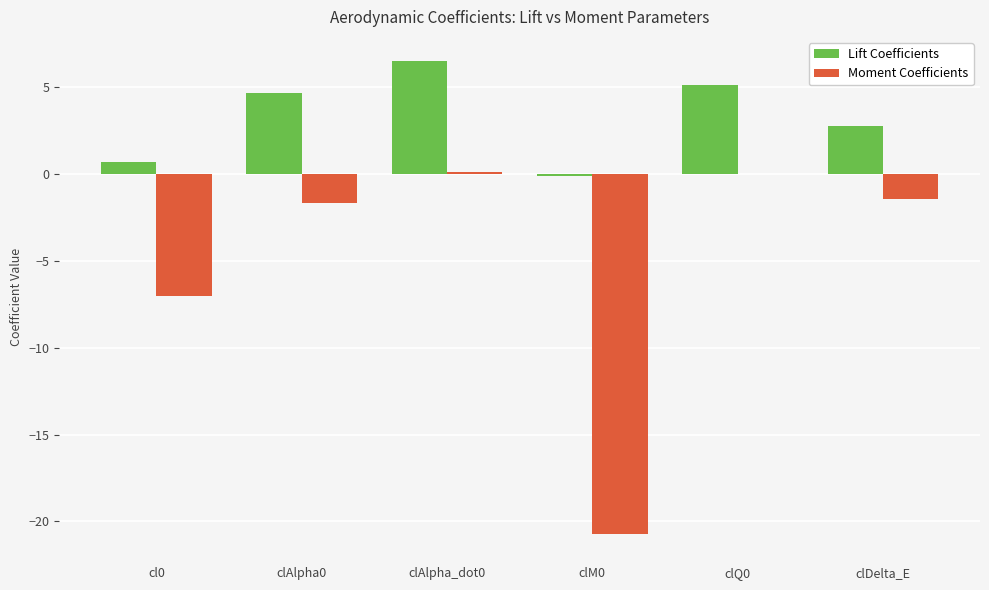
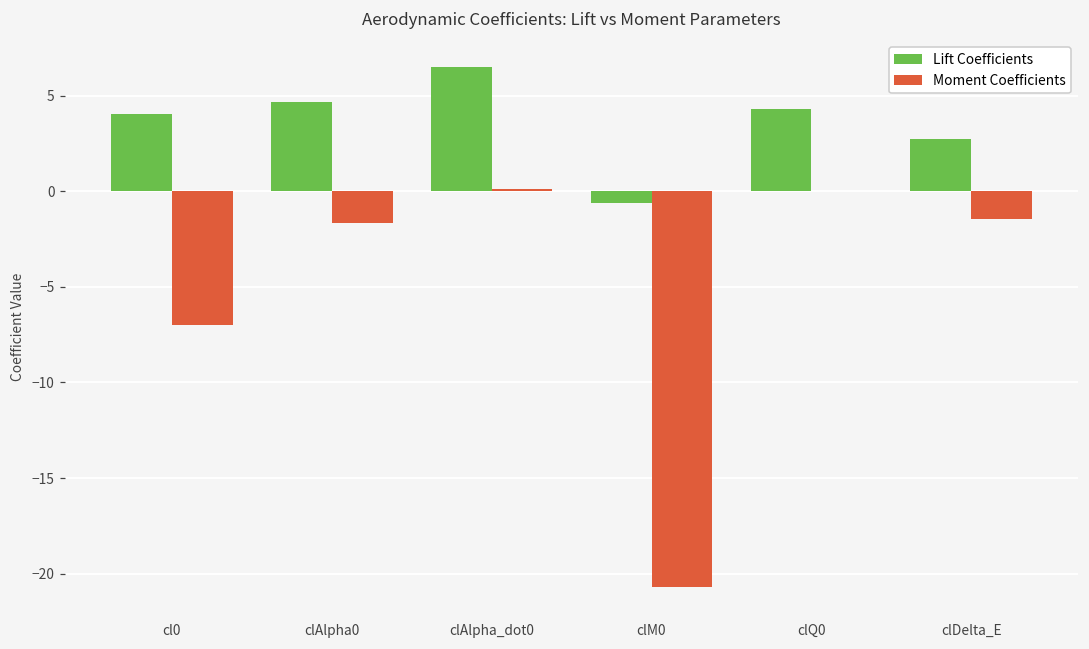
Lift Coefficients, cl0: 0.7 -> 4.1
Lift Coefficients, clM0: -0.1 -> -0.6
Lift Coefficients, clQ0: 5.1 -> 4.3
